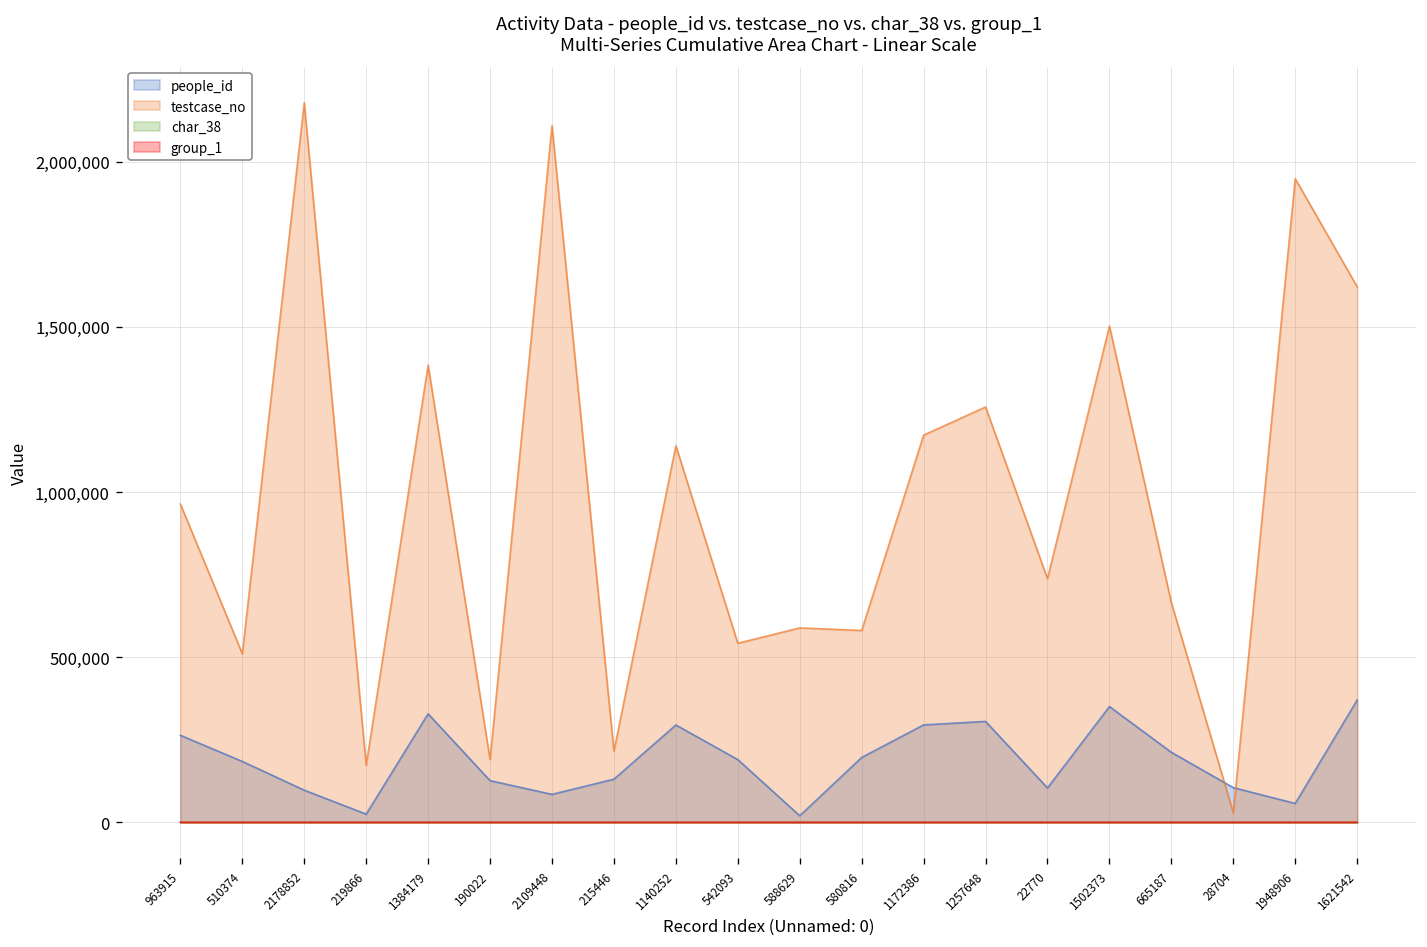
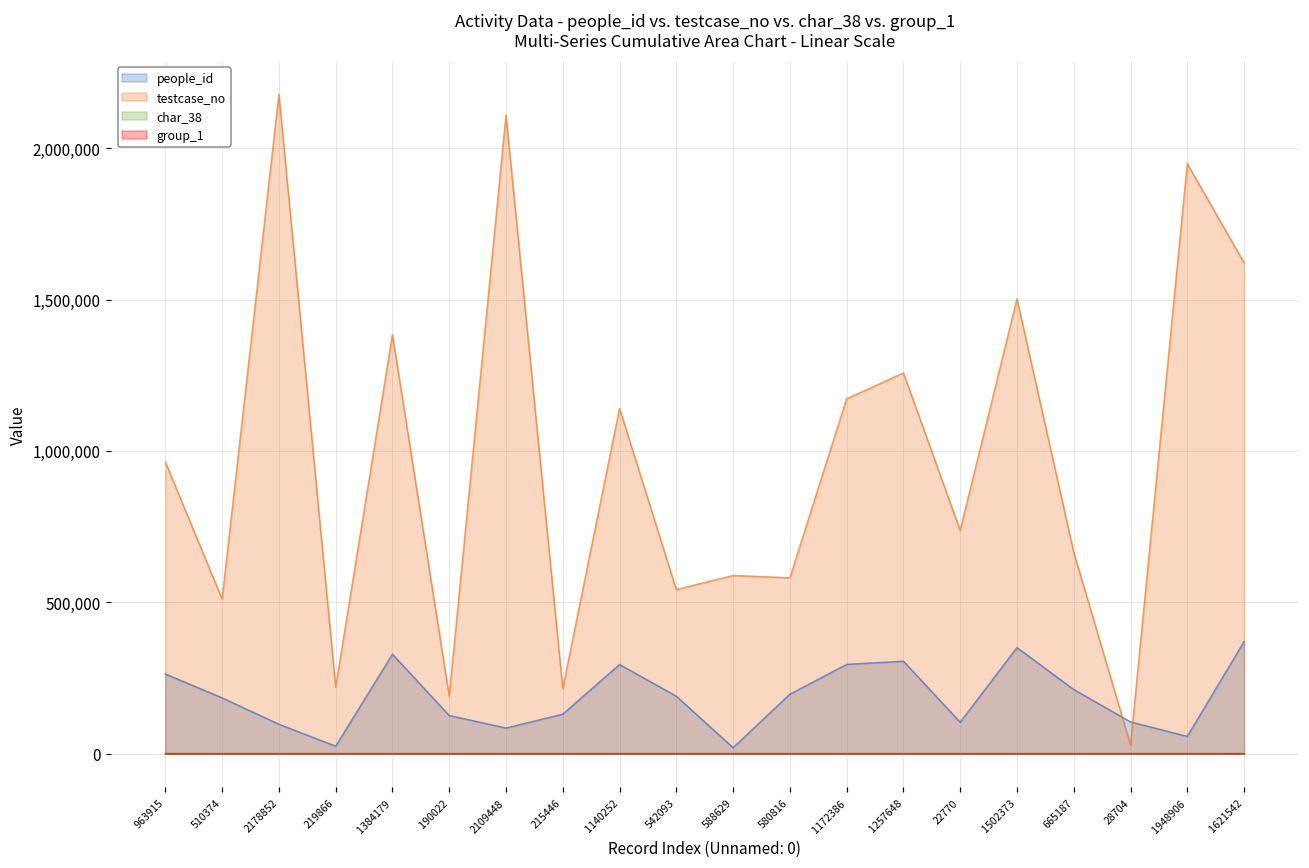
testcase_no, 219866: 170,000 -> 220,000
